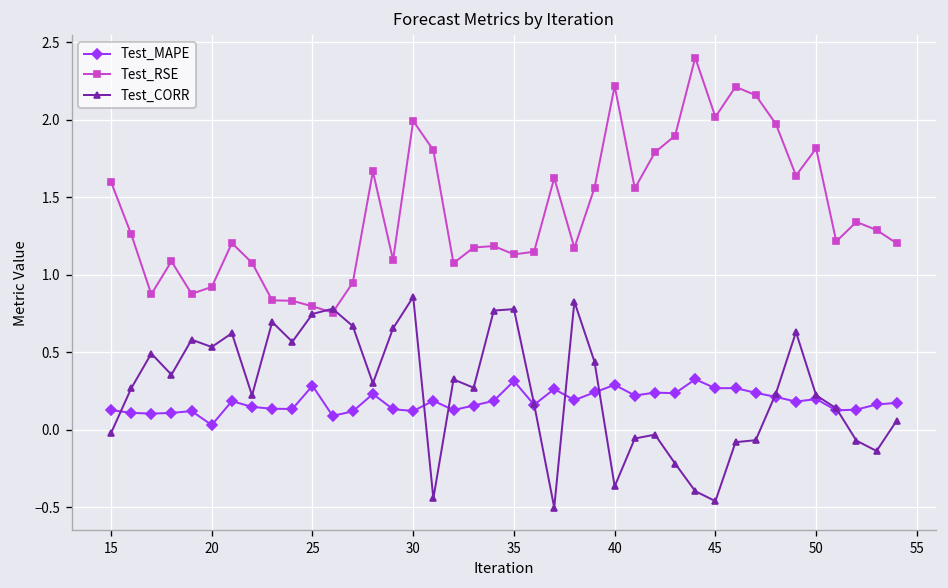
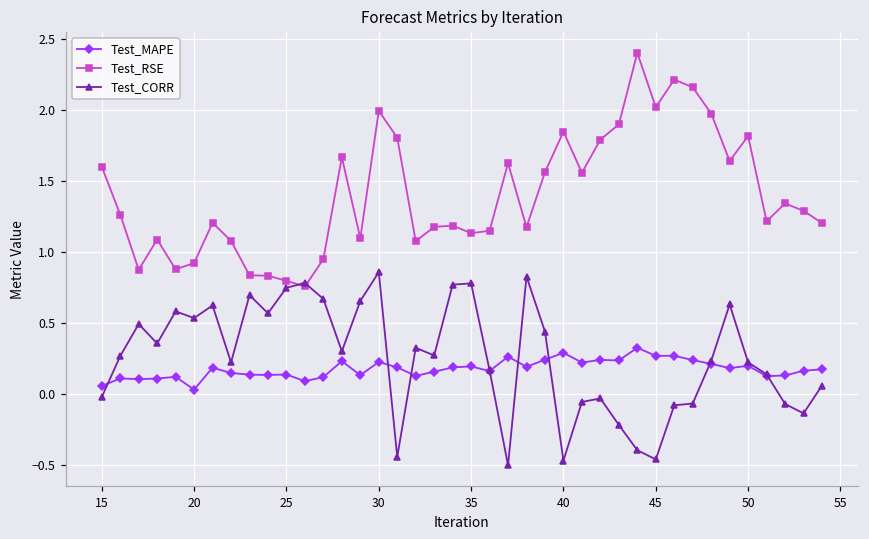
Test_MAPE, 15: 0.13 -> 0.06
Test_MAPE, 25: 0.29 -> 0.14
Test_MAPE, 30: 0.12 -> 0.23
Test_MAPE, 35: 0.32 -> 0.20
Test_RSE, 40: 2.22 -> 1.85
Test_CORR, 40: -0.36 -> -0.47
